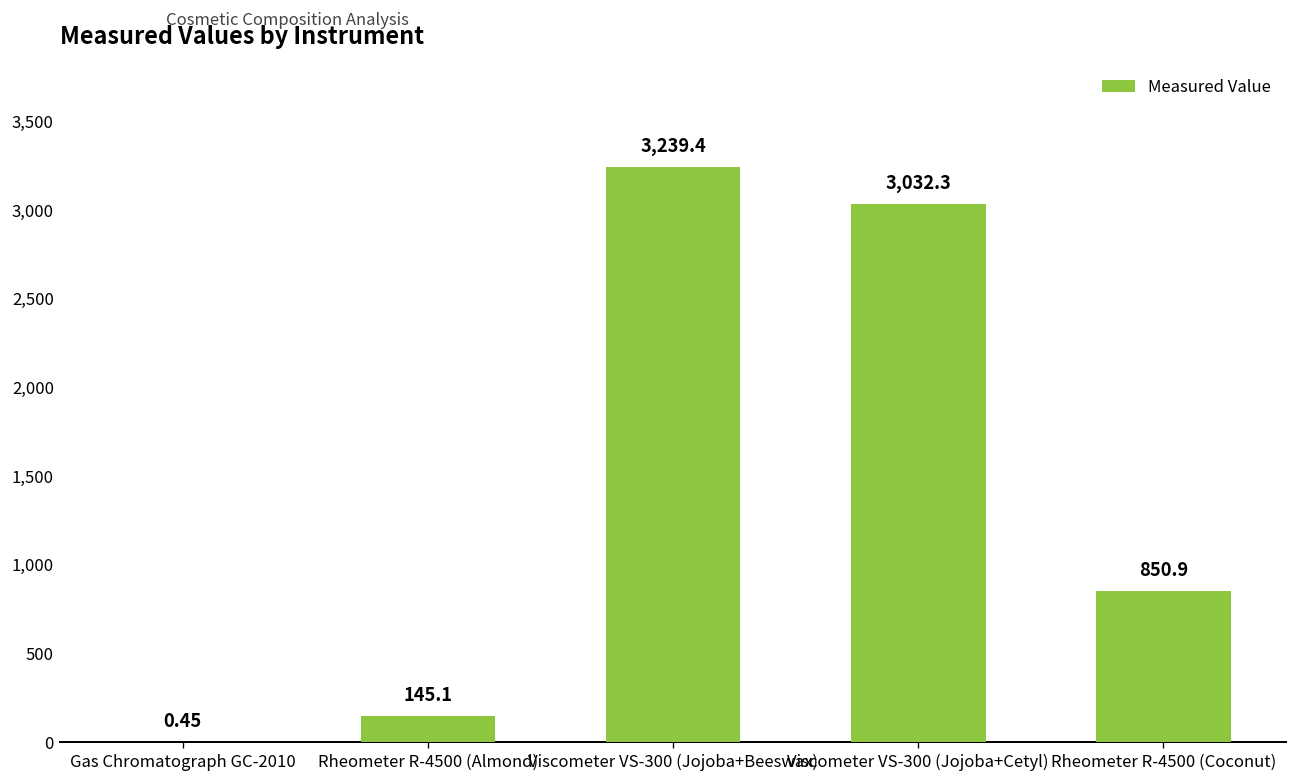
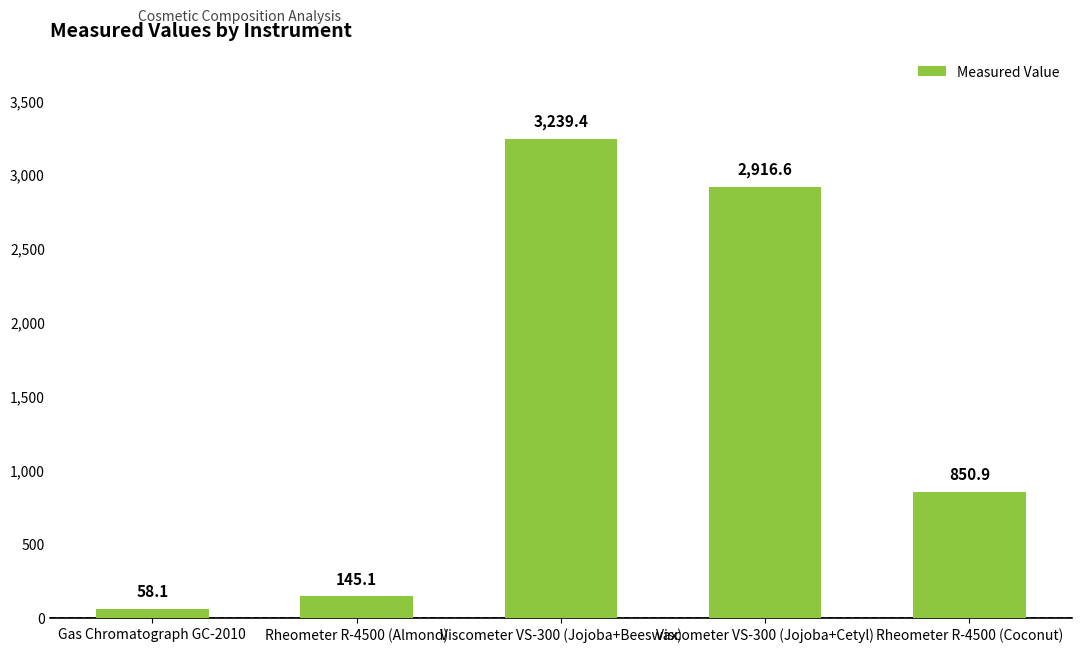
Gas Chromatograph GC-2010: 0.45 -> 58.1
Viscometer VS-300 (Jojoba+Cetyl): 3,032.3 -> 2,916.6
